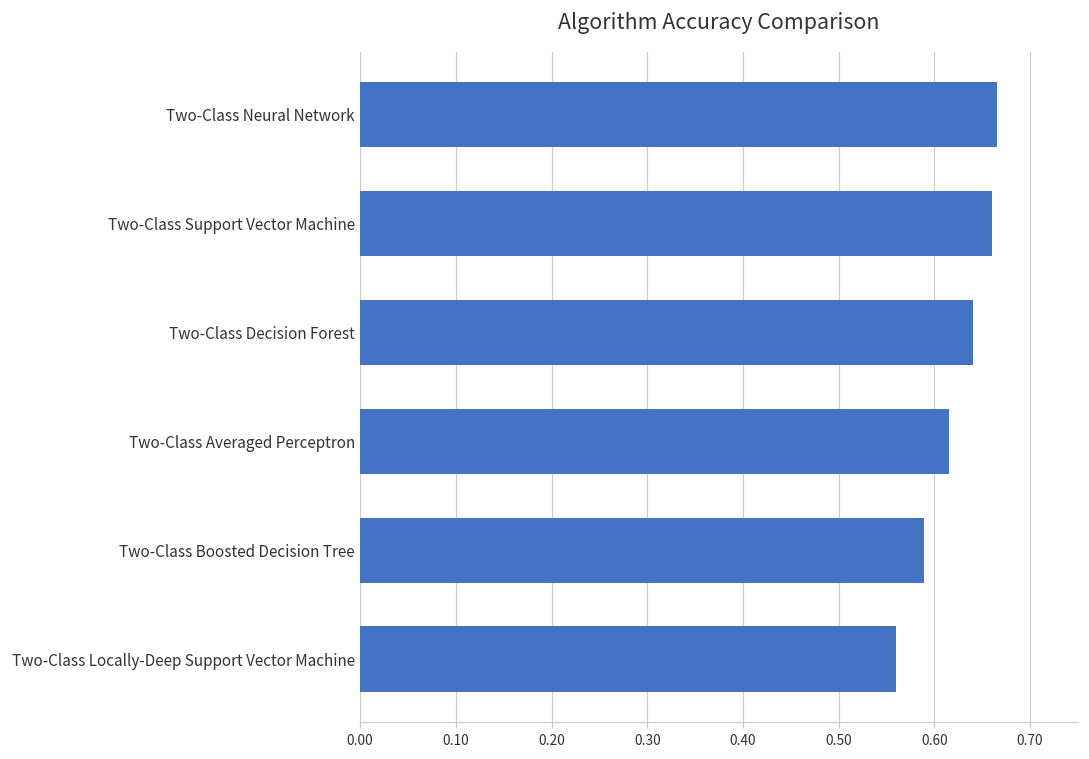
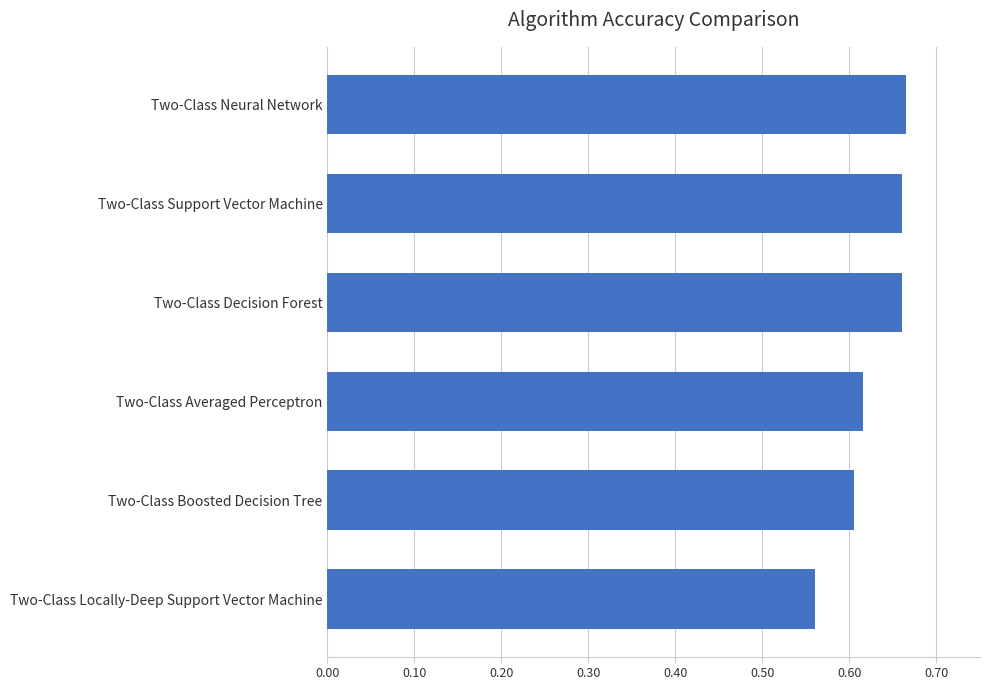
Two-Class Decision Forest: 0.64 -> 0.66
Two-Class Boosted Decision Tree: 0.59 -> 0.61
